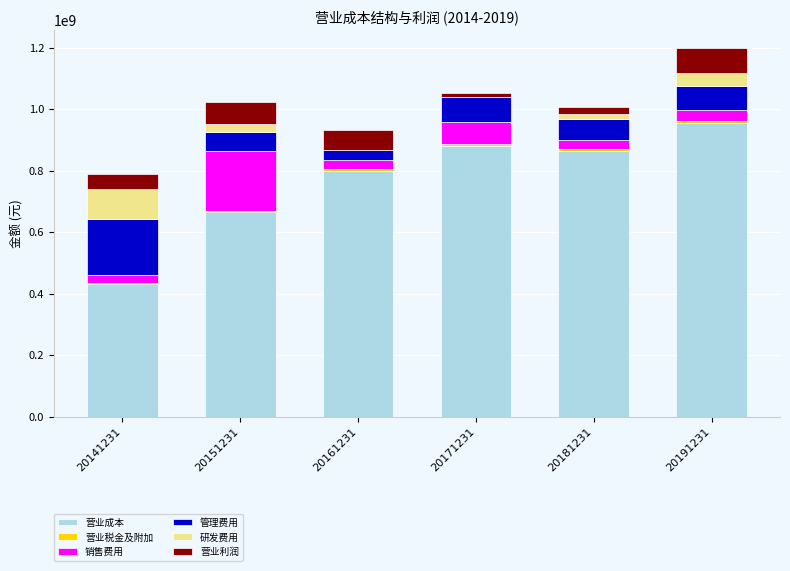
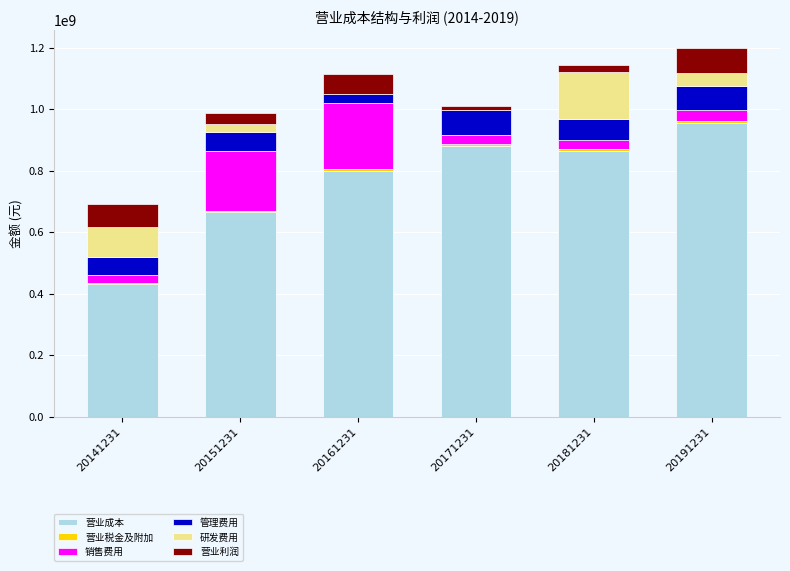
管理费用, 20141231: 180000000 -> 60000000
营业利润, 20141231: 50000000 -> 80000000
营业利润, 20151231: 70000000 -> 40000000
销售费用, 20161231: 30000000 -> 210000000
销售费用, 20171231: 70000000 -> 30000000
研发费用, 20181231: 20000000 -> 150000000
